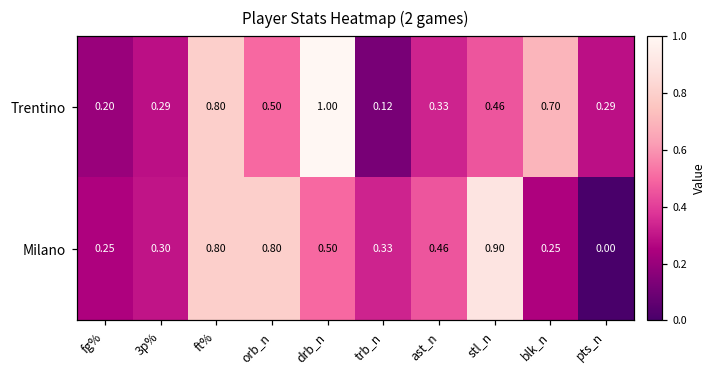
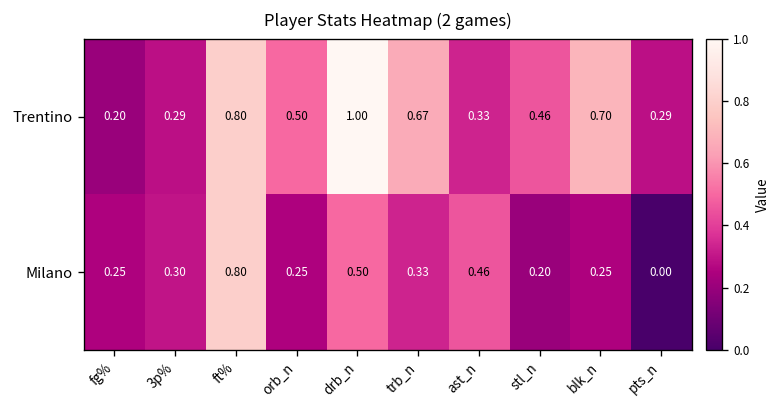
Trentino, trb_n: 0.12 -> 0.67
Milano, orb_n: 0.80 -> 0.25
Milano, stl_n: 0.90 -> 0.20
